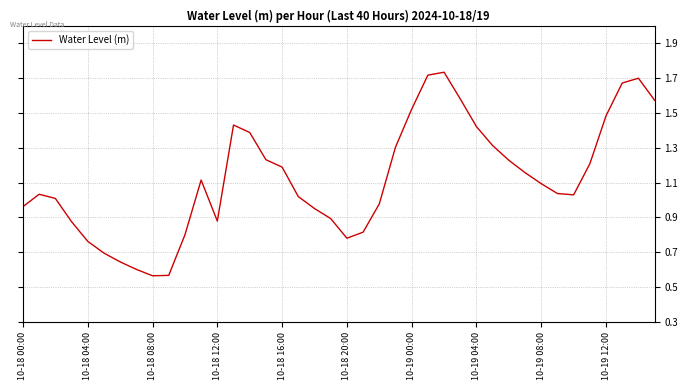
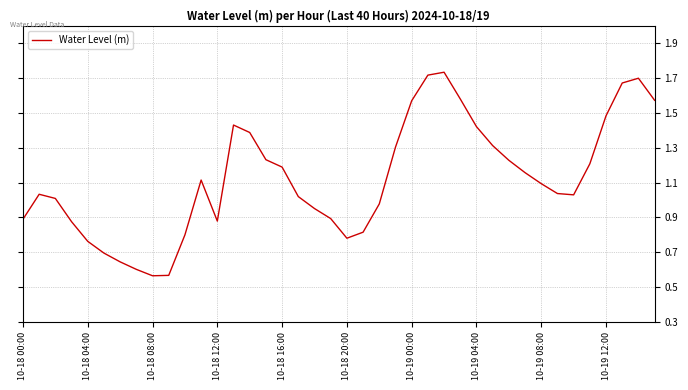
10-18 00:00: 0.96 -> 0.89
10-19 00:00: 1.52 -> 1.57
